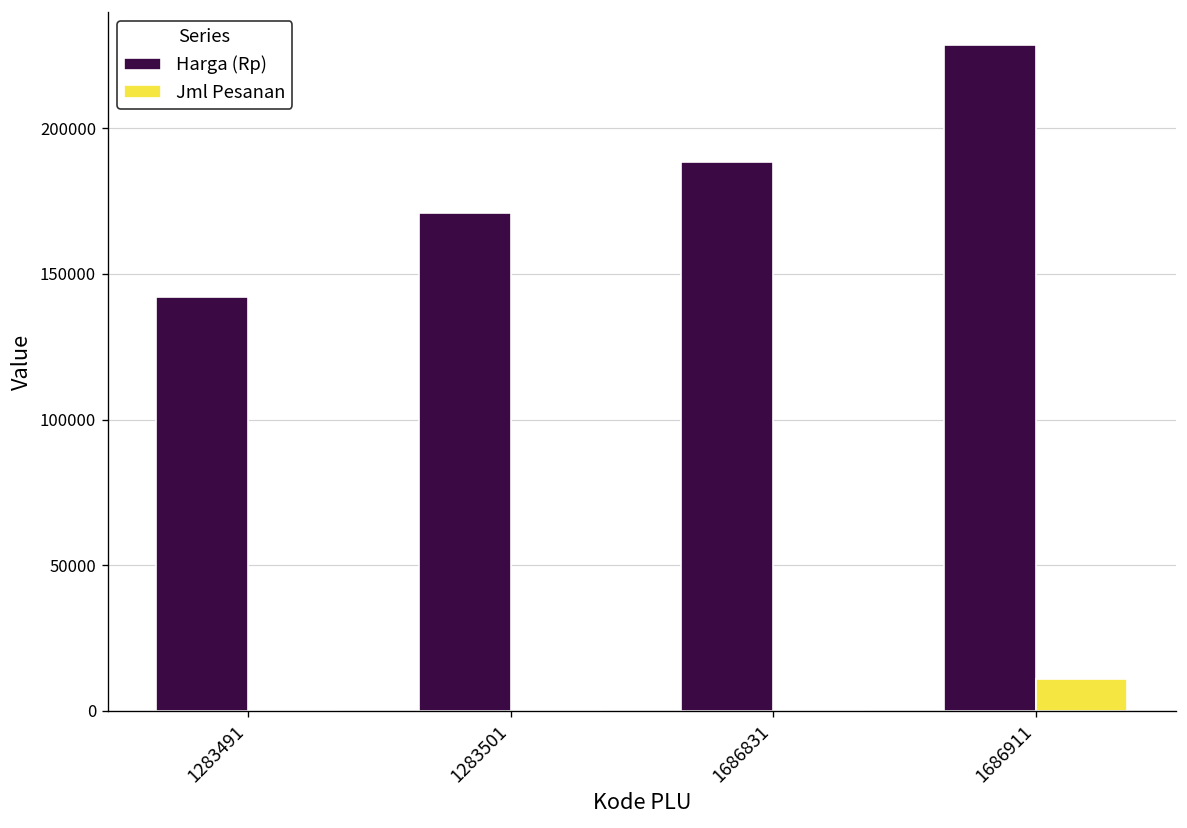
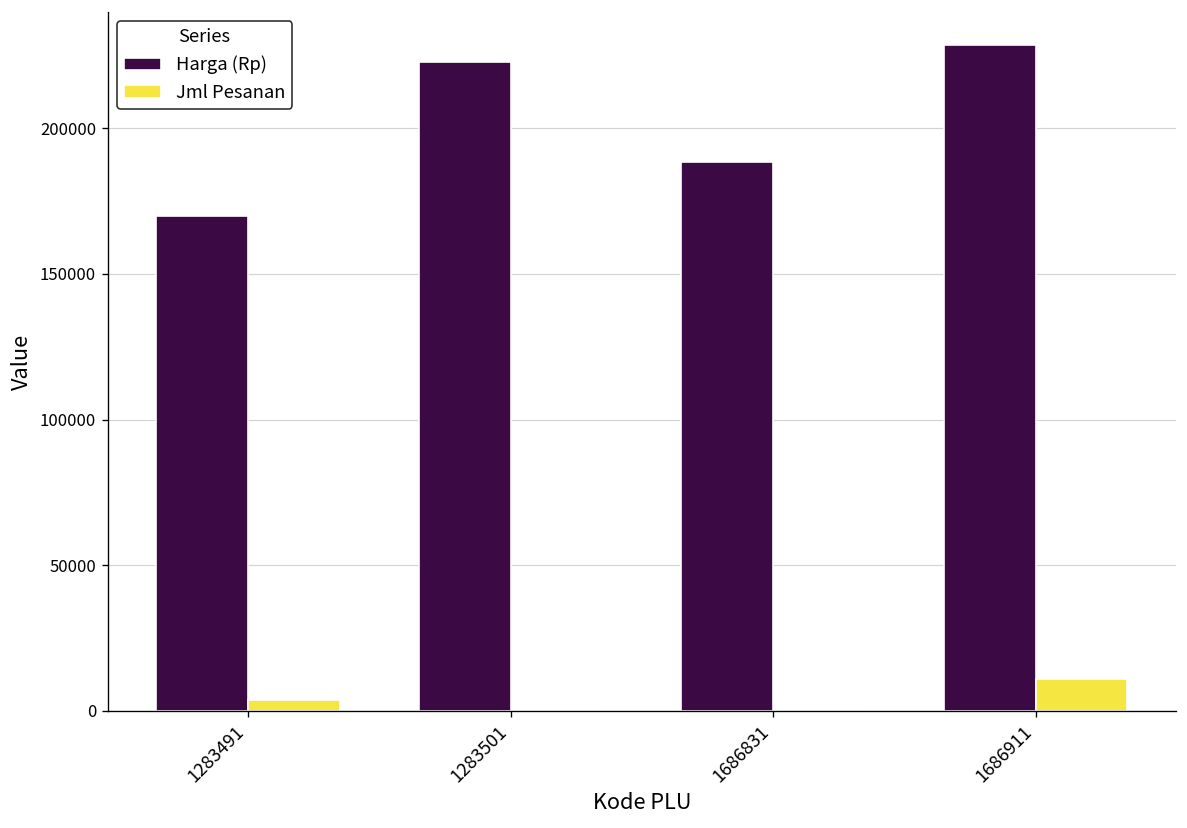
Harga (Rp), 1283491: 142000 -> 170000
Jml Pesanan, 1283491: 0 -> 4000
Harga (Rp), 1283501: 171000 -> 223000
